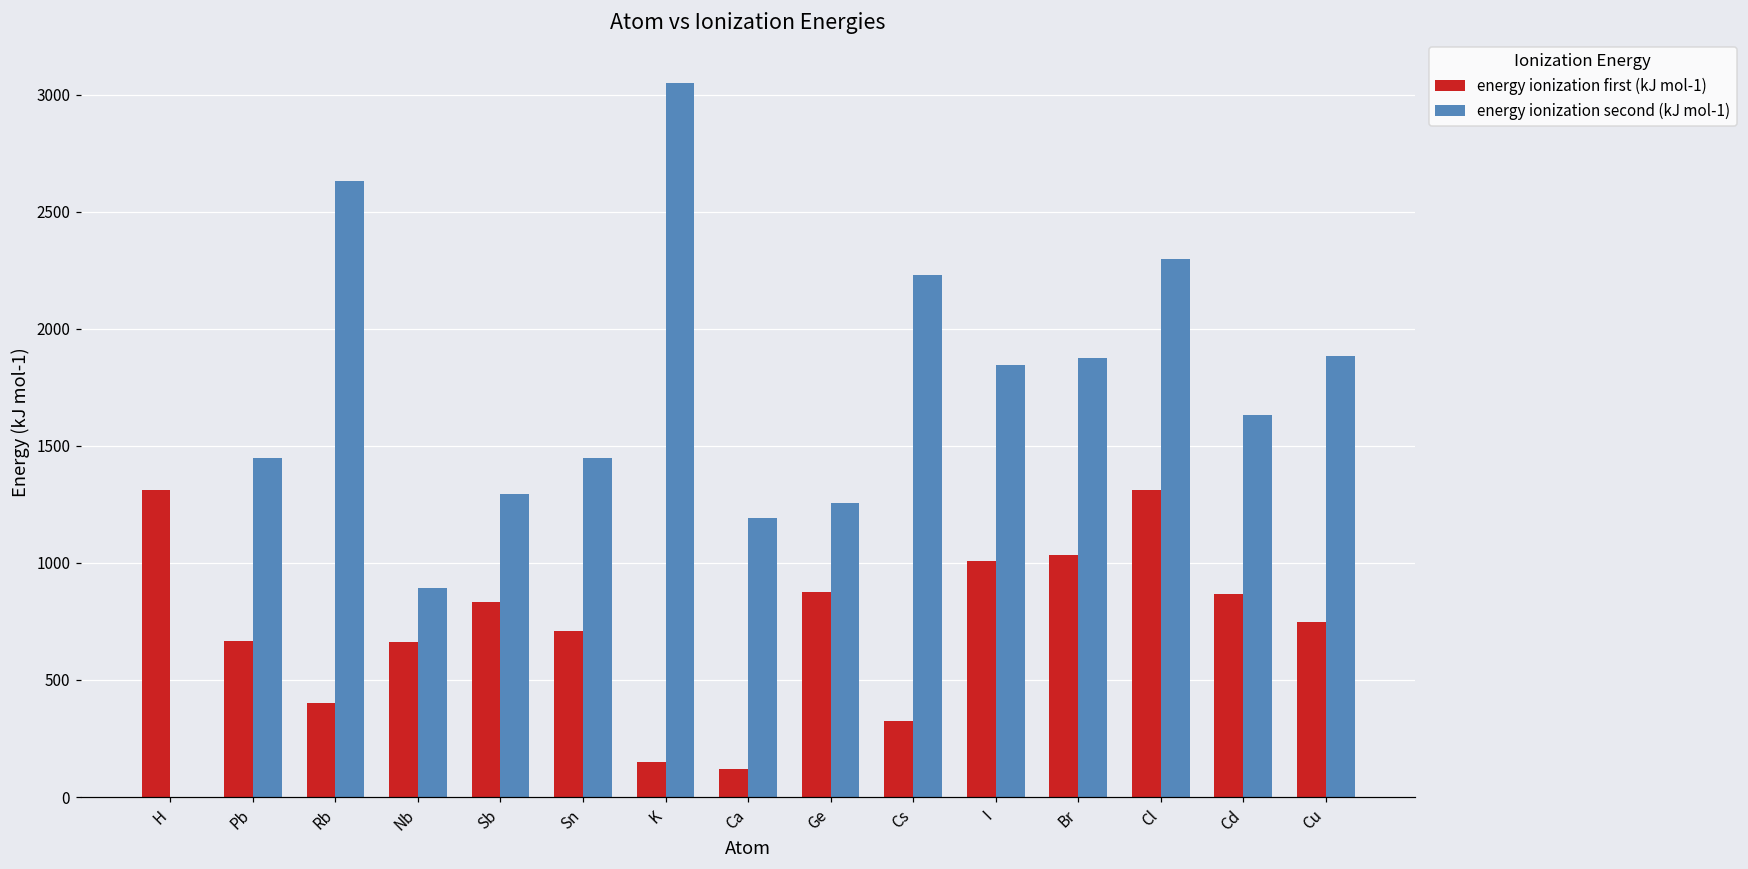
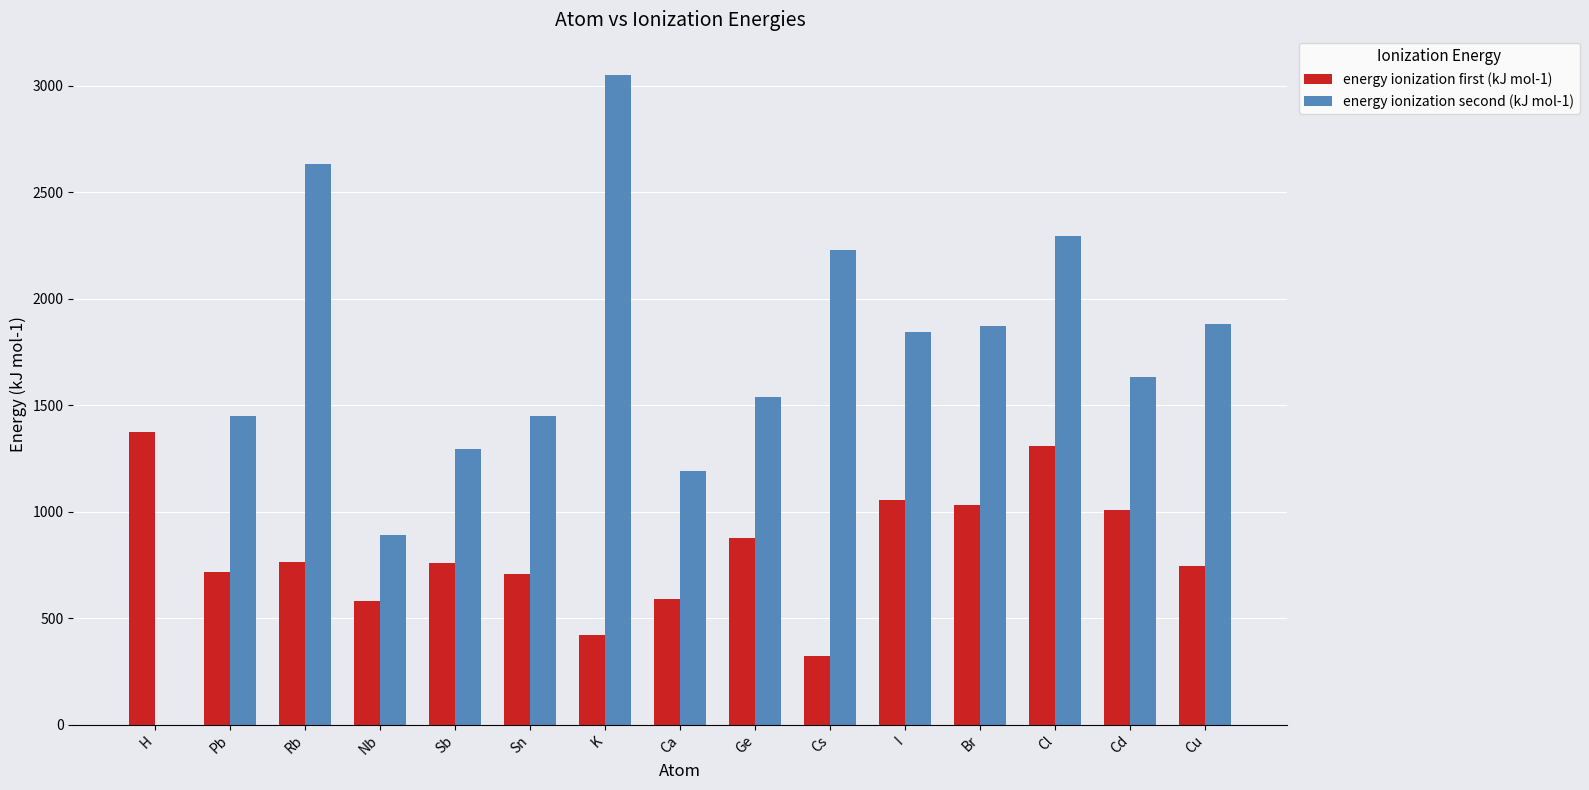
energy ionization first (kJ mol-1), H: 1310 -> 1380
energy ionization first (kJ mol-1), Pb: 670 -> 720
energy ionization first (kJ mol-1), Rb: 400 -> 760
energy ionization first (kJ mol-1), Nb: 660 -> 580
energy ionization first (kJ mol-1), Sb: 830 -> 760
energy ionization first (kJ mol-1), K: 150 -> 420
energy ionization first (kJ mol-1), Ca: 120 -> 590
energy ionization second (kJ mol-1), Ge: 1250 -> 1540
energy ionization first (kJ mol-1), I: 1010 -> 1060
energy ionization first (kJ mol-1), Cd: 870 -> 1010
